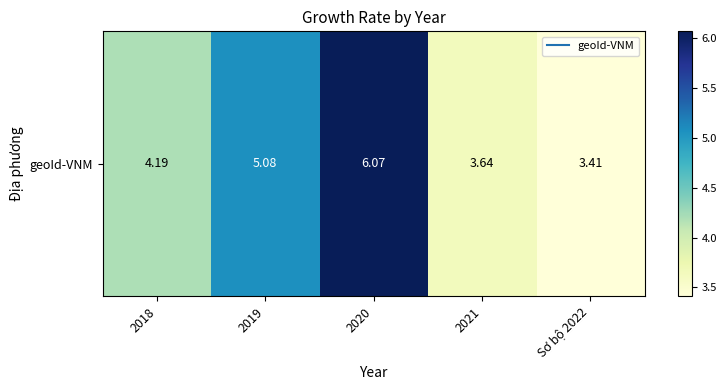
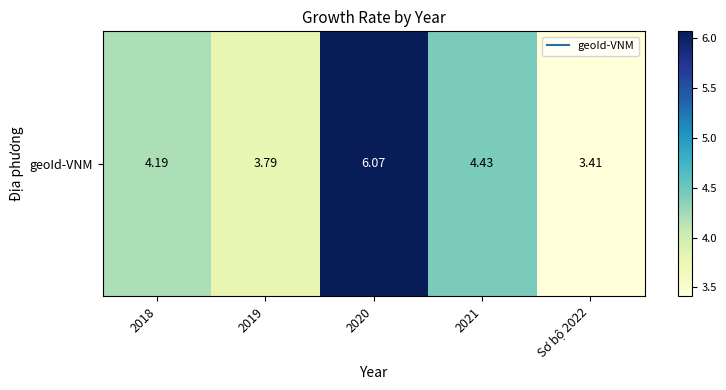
geoId-VNM, 2019: 5.08 -> 3.79
geoId-VNM, 2021: 3.64 -> 4.43
